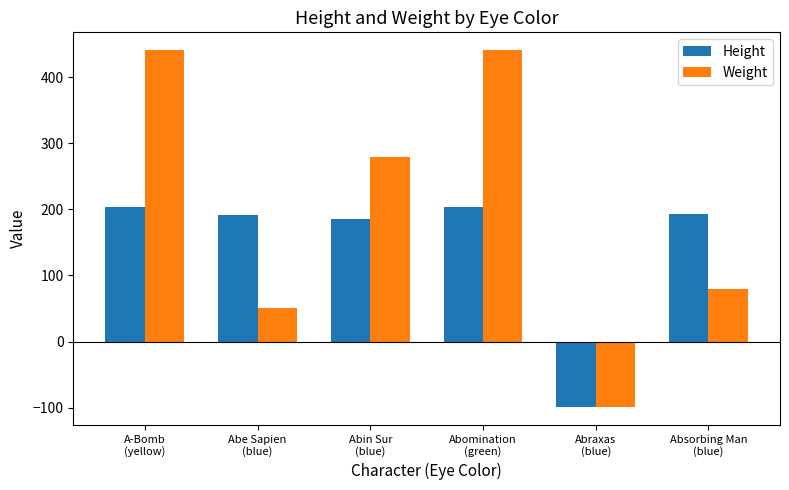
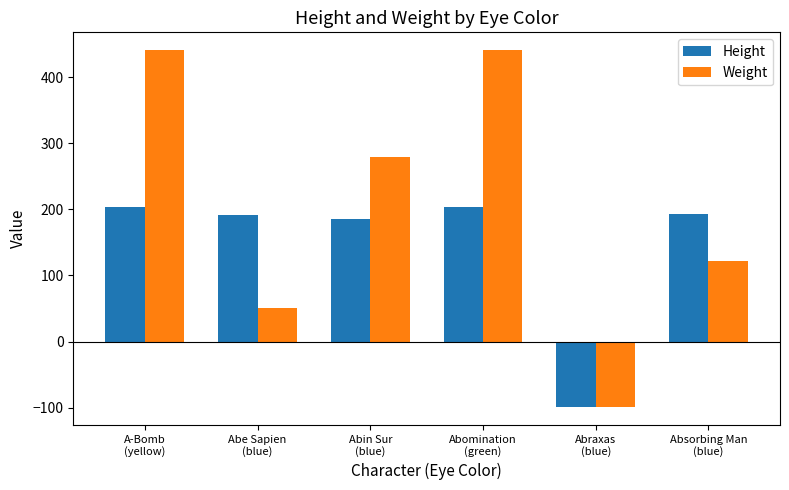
Weight, Absorbing Man (blue): 80 -> 120
